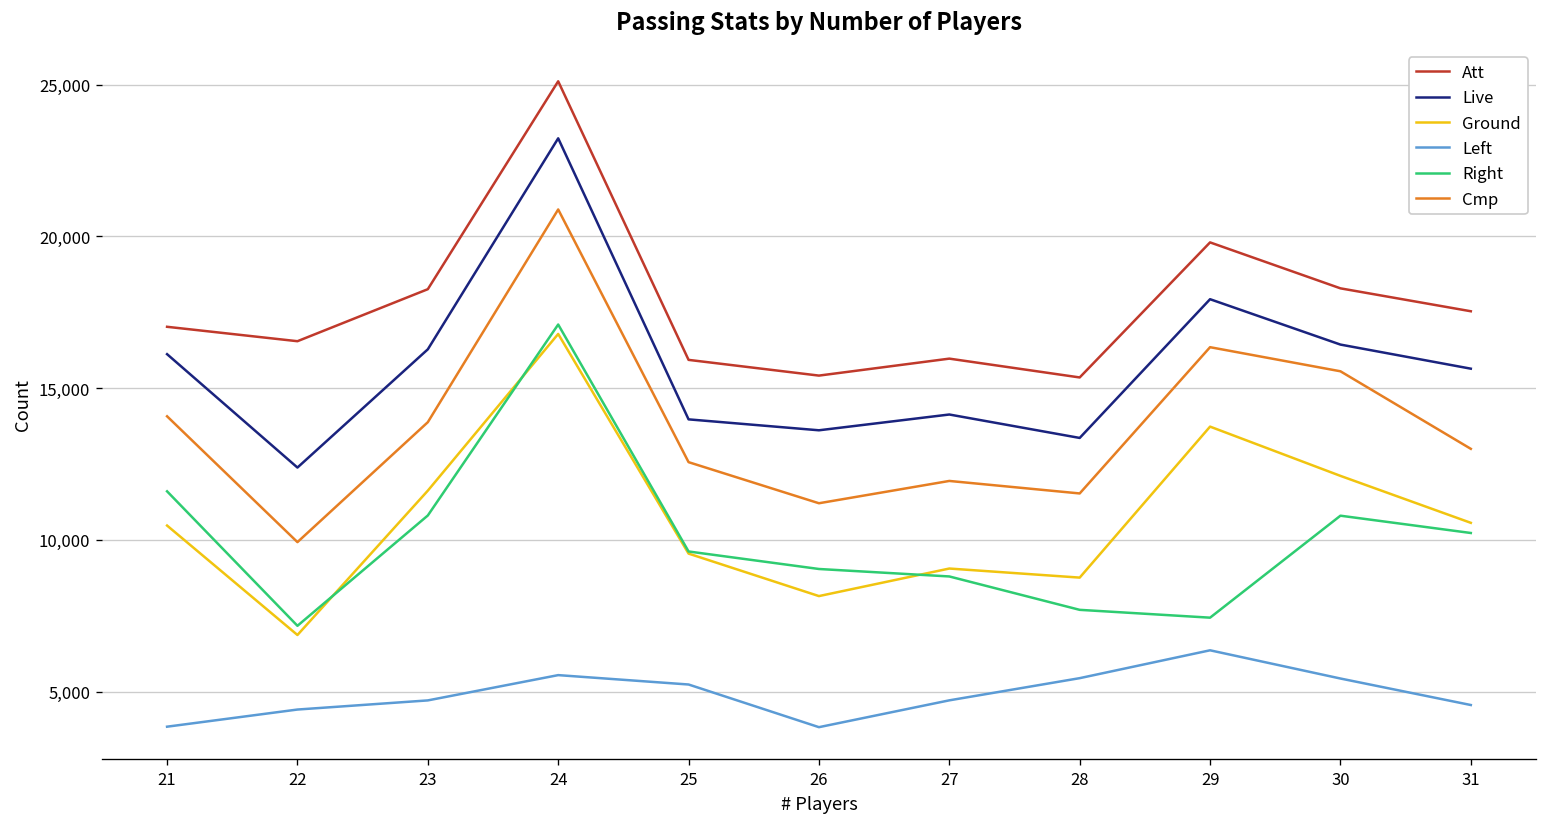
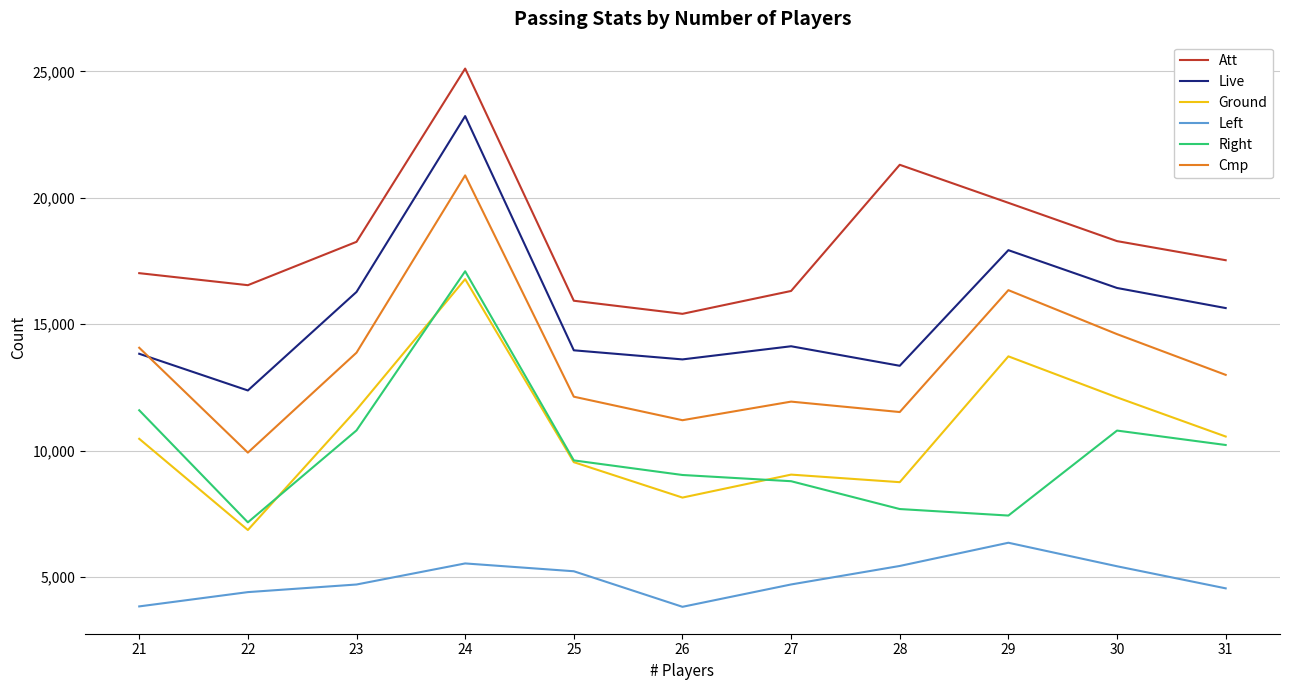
Live, 21: 16,100 -> 13,800
Cmp, 25: 12,600 -> 12,100
Att, 27: 16,000 -> 16,300
Att, 28: 15,400 -> 21,300
Cmp, 30: 15,600 -> 14,600
